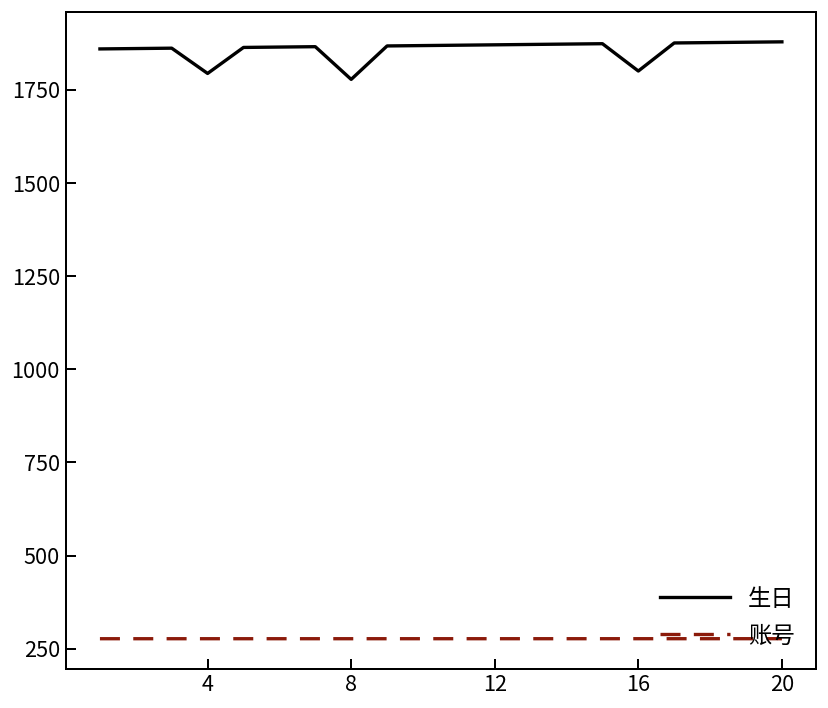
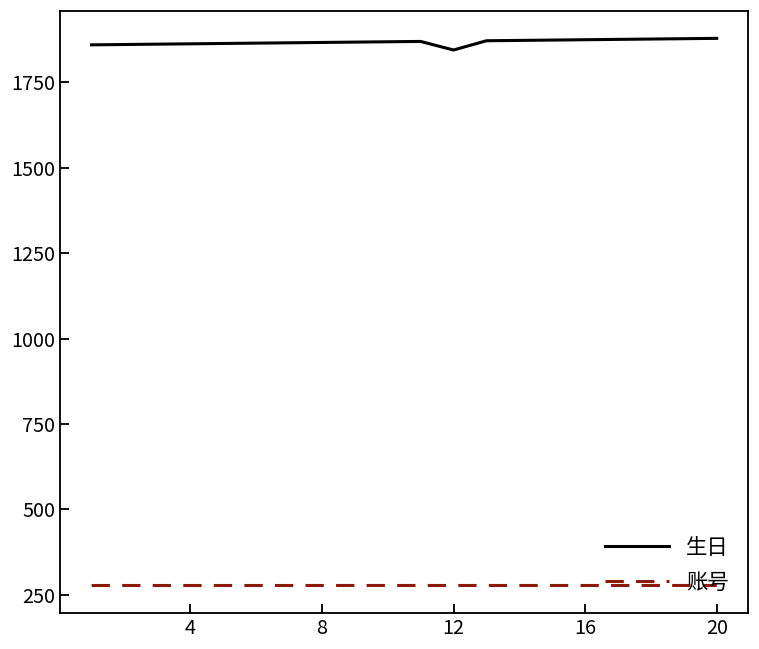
生日, 4: 1790 -> 1860
生日, 8: 1780 -> 1870
生日, 12: 1870 -> 1840
生日, 16: 1800 -> 1880
